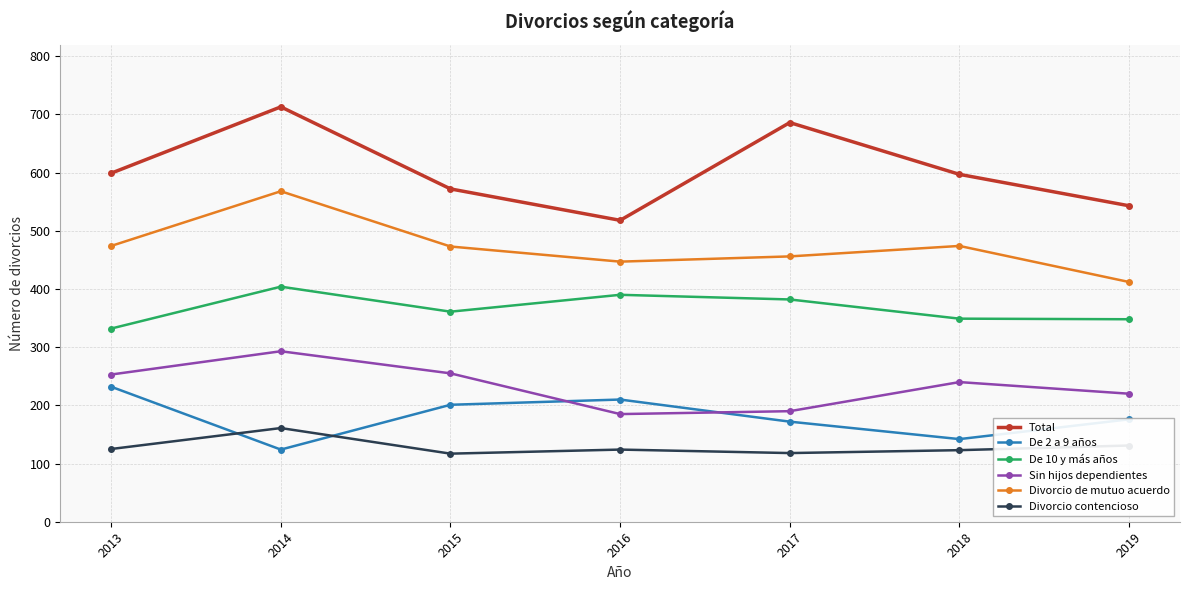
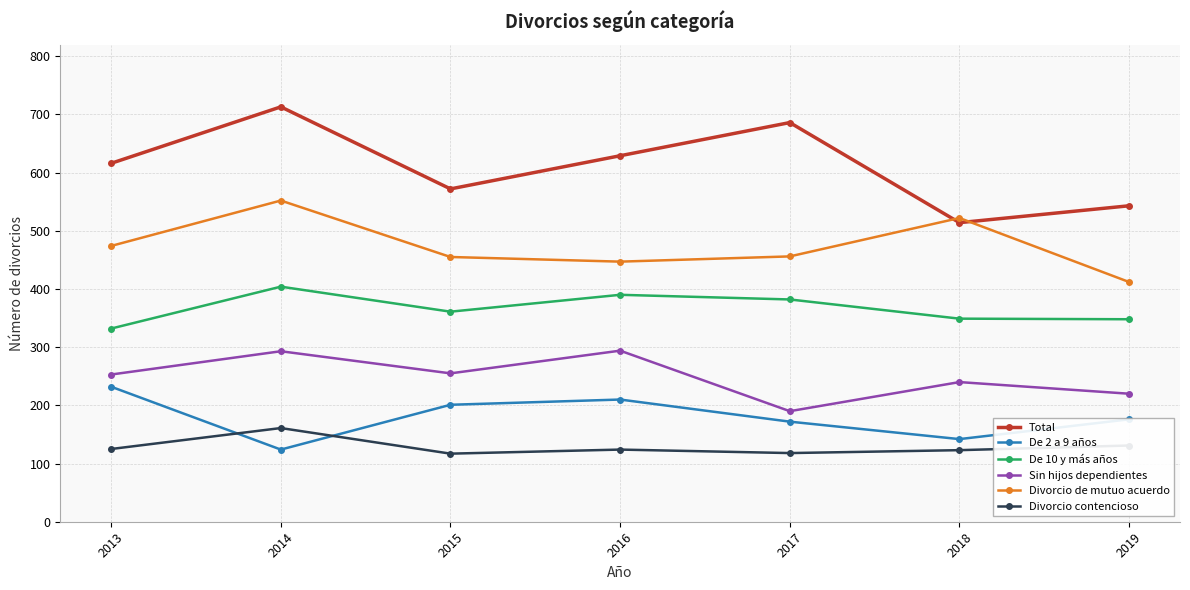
Total, 2013: 600 -> 620
Divorcio de mutuo acuerdo, 2014: 570 -> 550
Divorcio de mutuo acuerdo, 2015: 470 -> 460
Total, 2016: 520 -> 630
Sin hijos dependientes, 2016: 190 -> 290
Total, 2018: 600 -> 510
Divorcio de mutuo acuerdo, 2018: 470 -> 520
